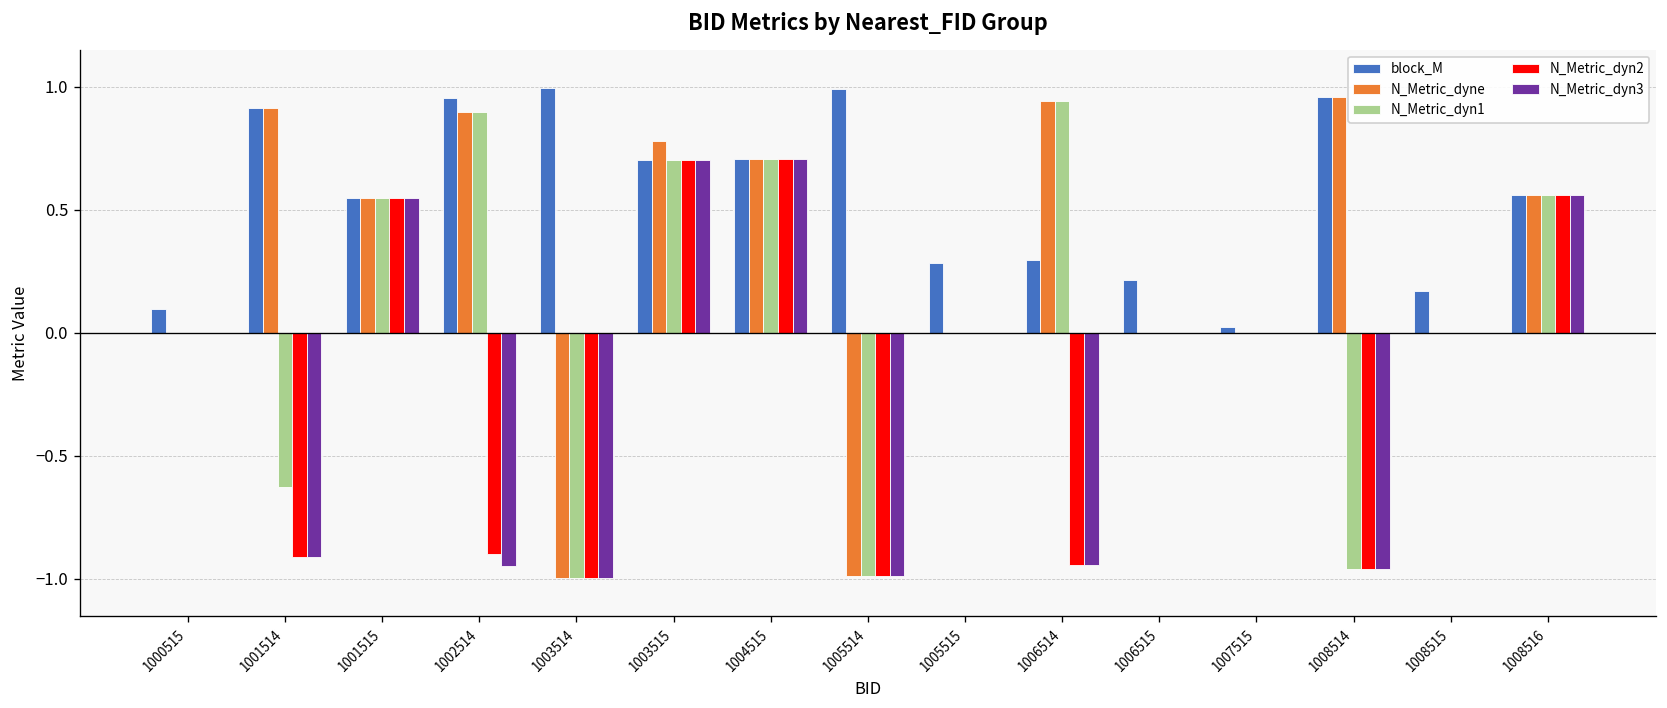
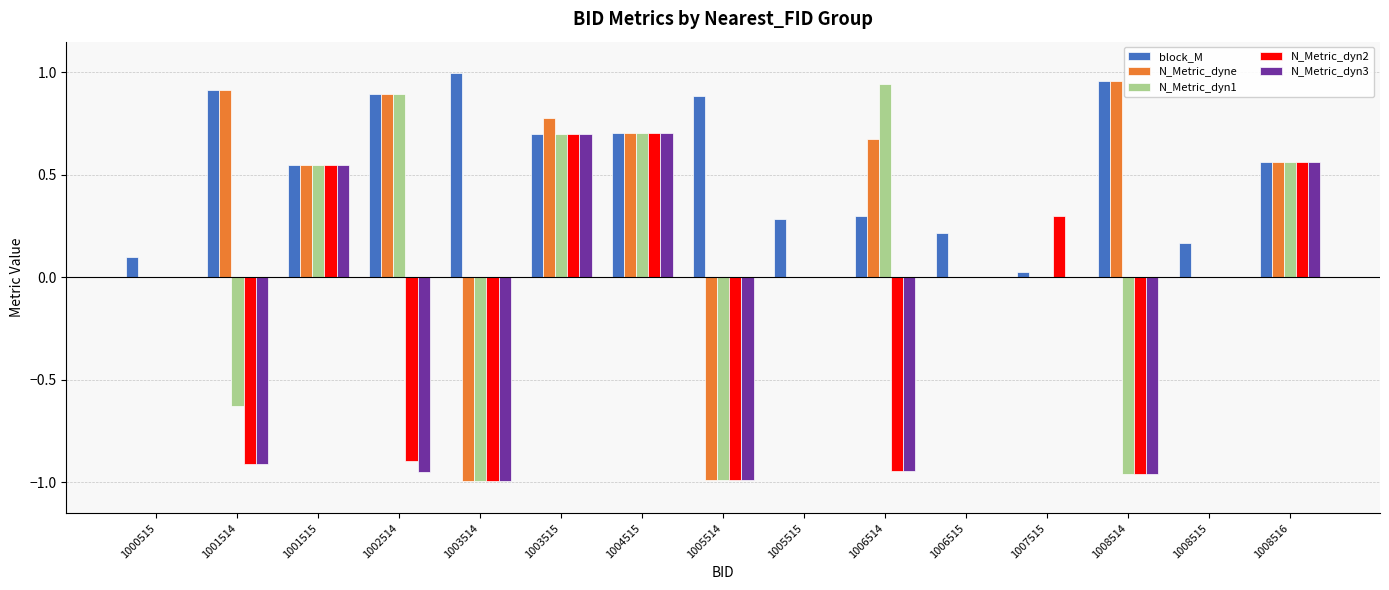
block_M, 1002514: 0.95 -> 0.90
block_M, 1005514: 0.99 -> 0.88
N_Metric_dyne, 1006514: 0.94 -> 0.68
N_Metric_dyn2, 1007515: 0.0 -> 0.3
